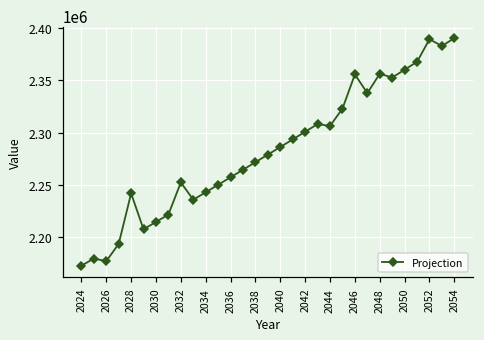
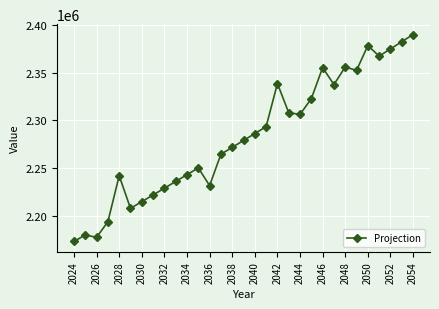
2032: 2250000 -> 2230000
2036: 2260000 -> 2230000
2042: 2300000 -> 2340000
2050: 2360000 -> 2380000
2052: 2390000 -> 2380000
